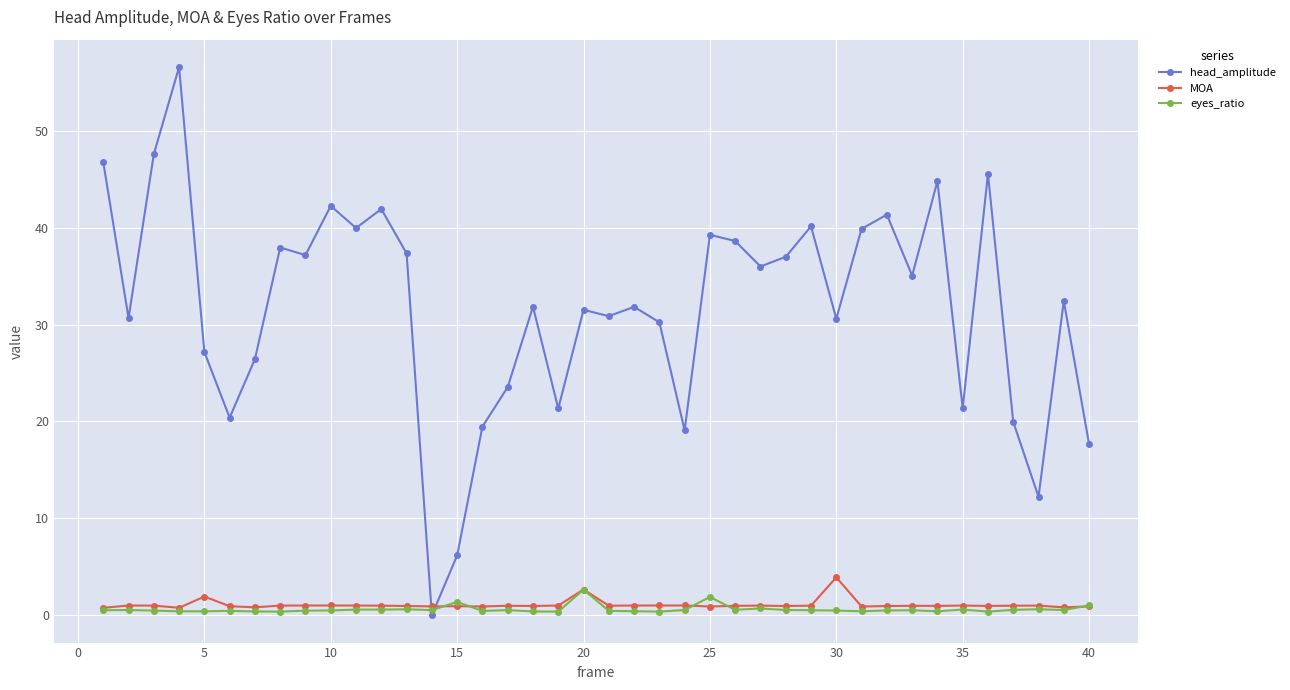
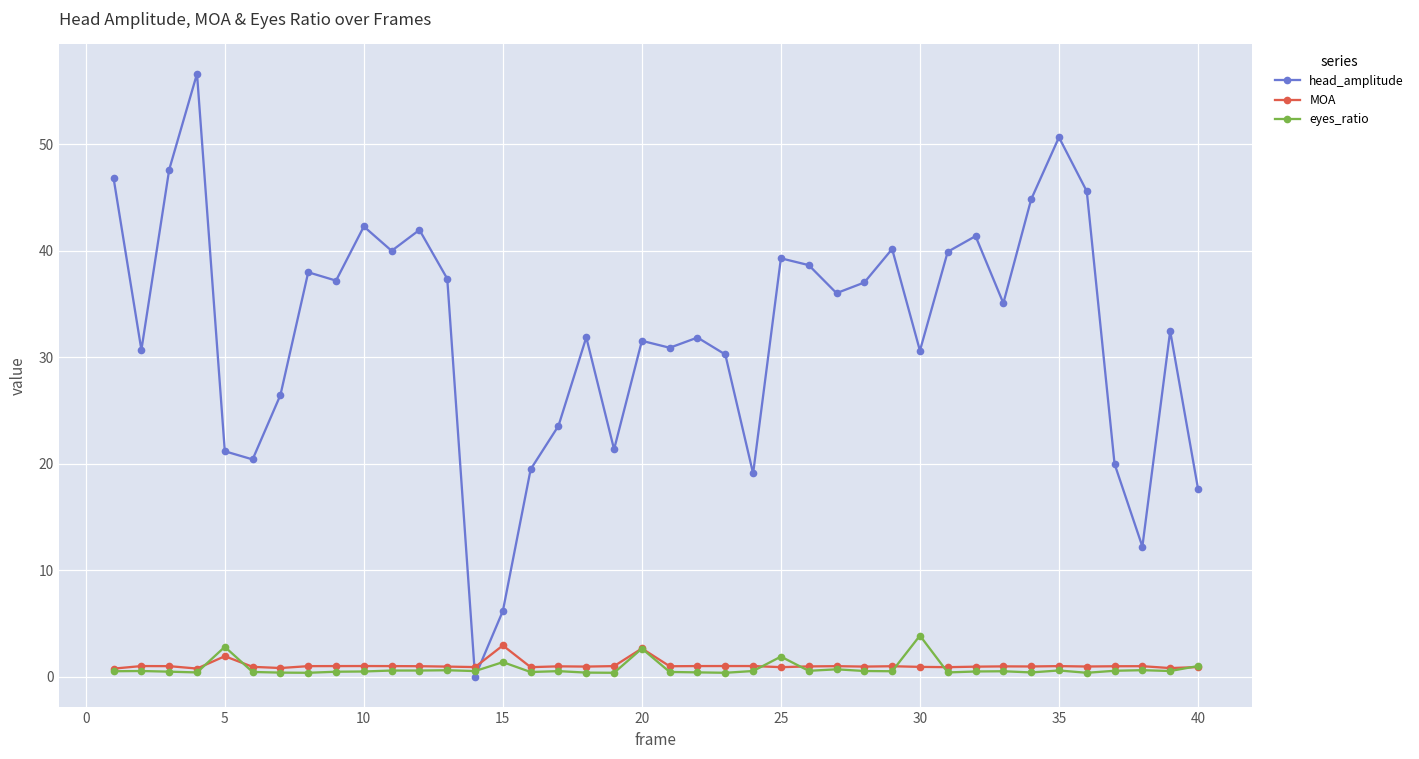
head_amplitude, 5: 27 -> 21
eyes_ratio, 5: 0 -> 3
MOA, 15: 1 -> 3
MOA, 30: 4 -> 1
eyes_ratio, 30: 0 -> 4
head_amplitude, 35: 21 -> 51
